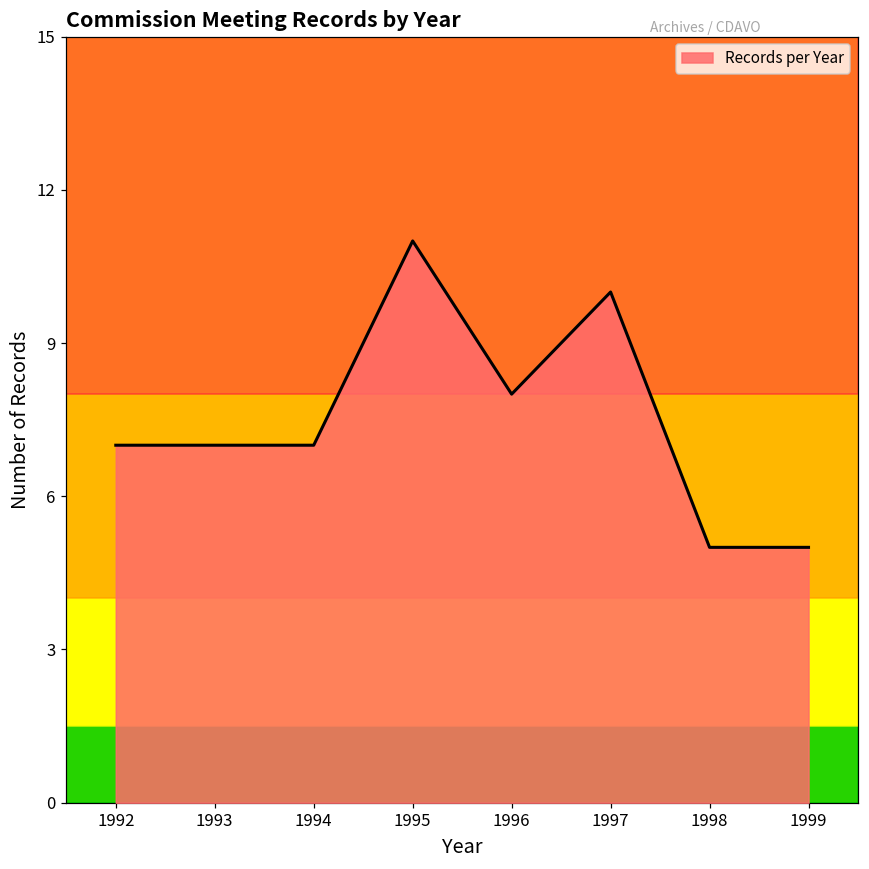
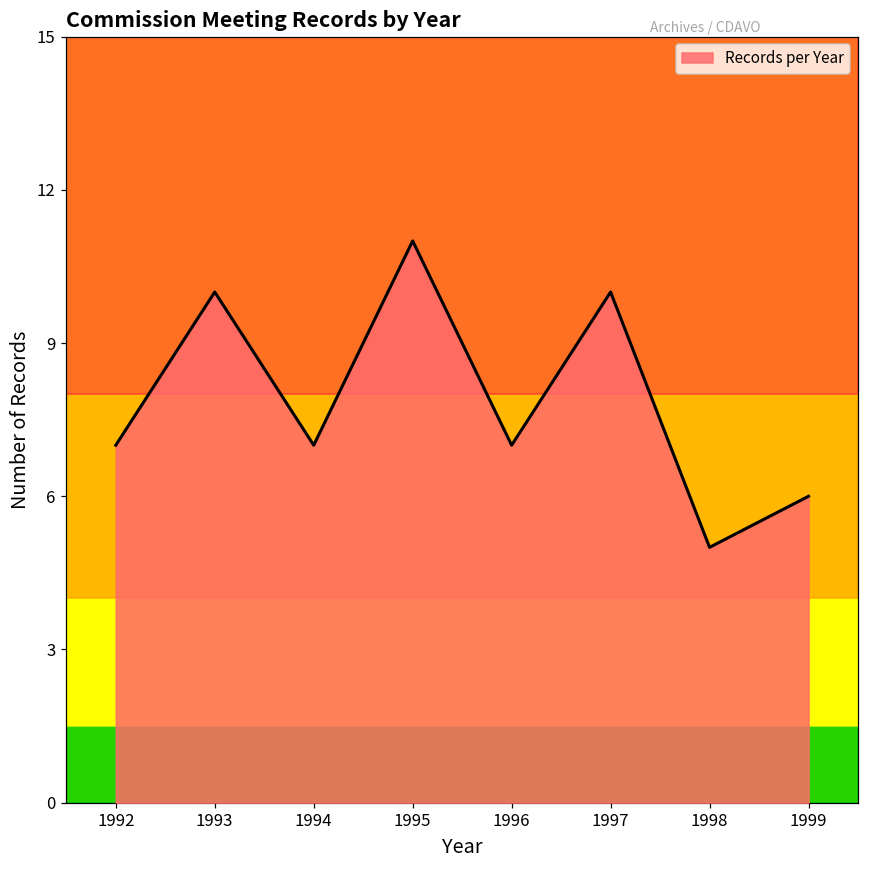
1993: 7 -> 10
1996: 8 -> 7
1999: 5 -> 6
